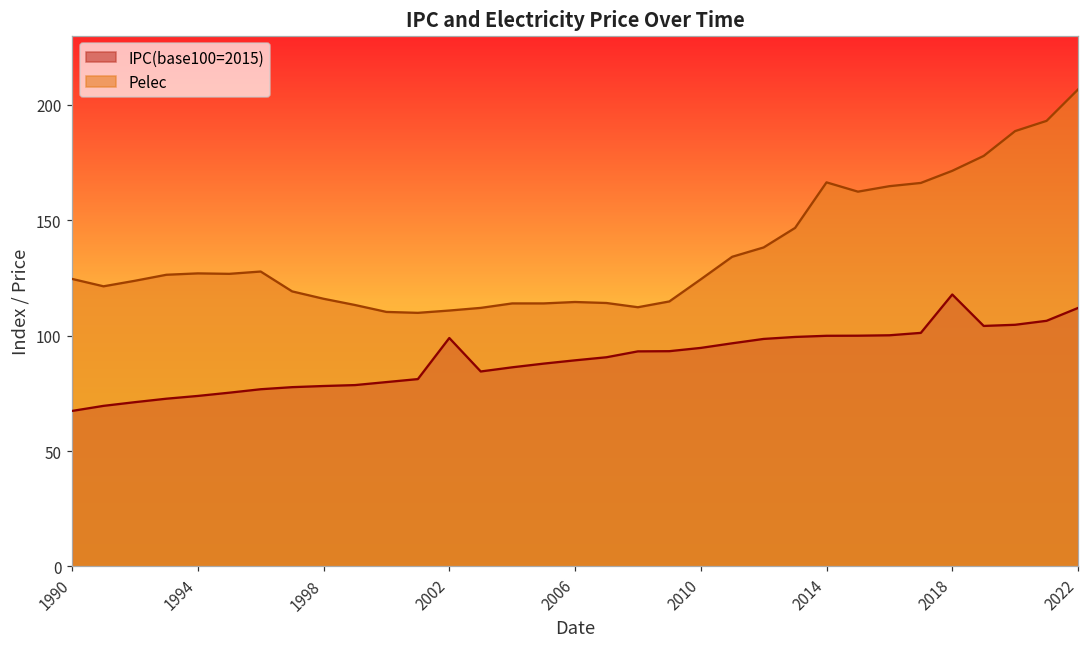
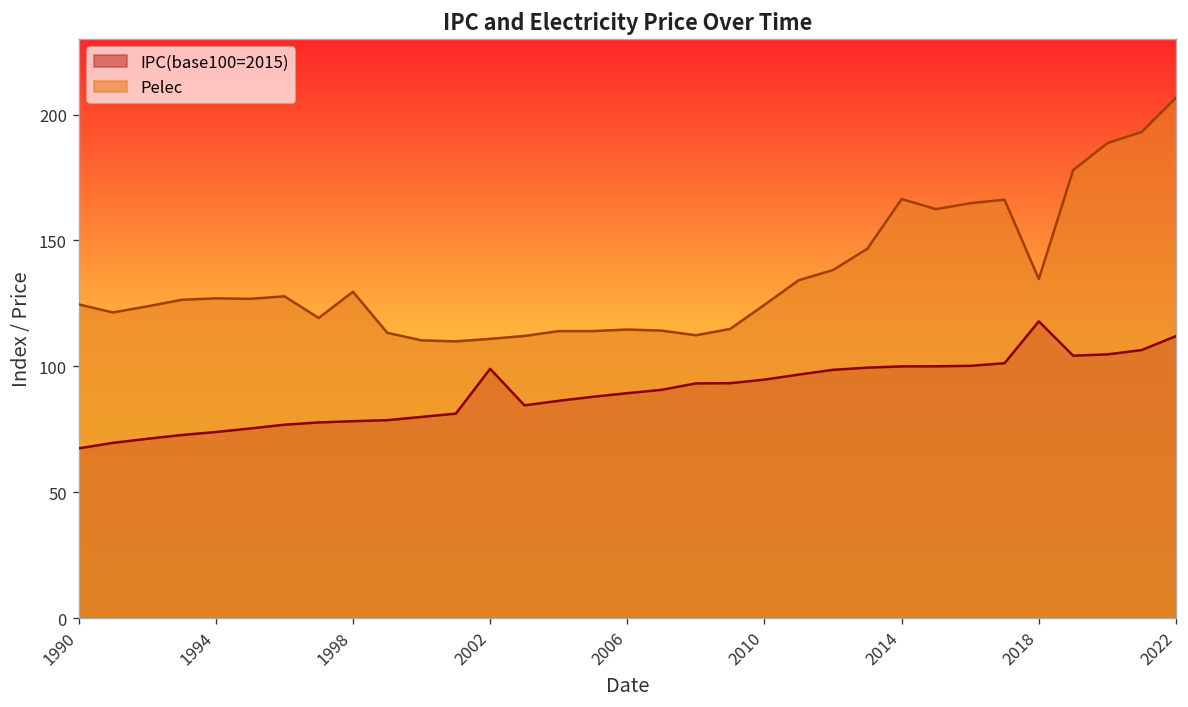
Pelec, 1998: 116 -> 130
Pelec, 2018: 171 -> 135
